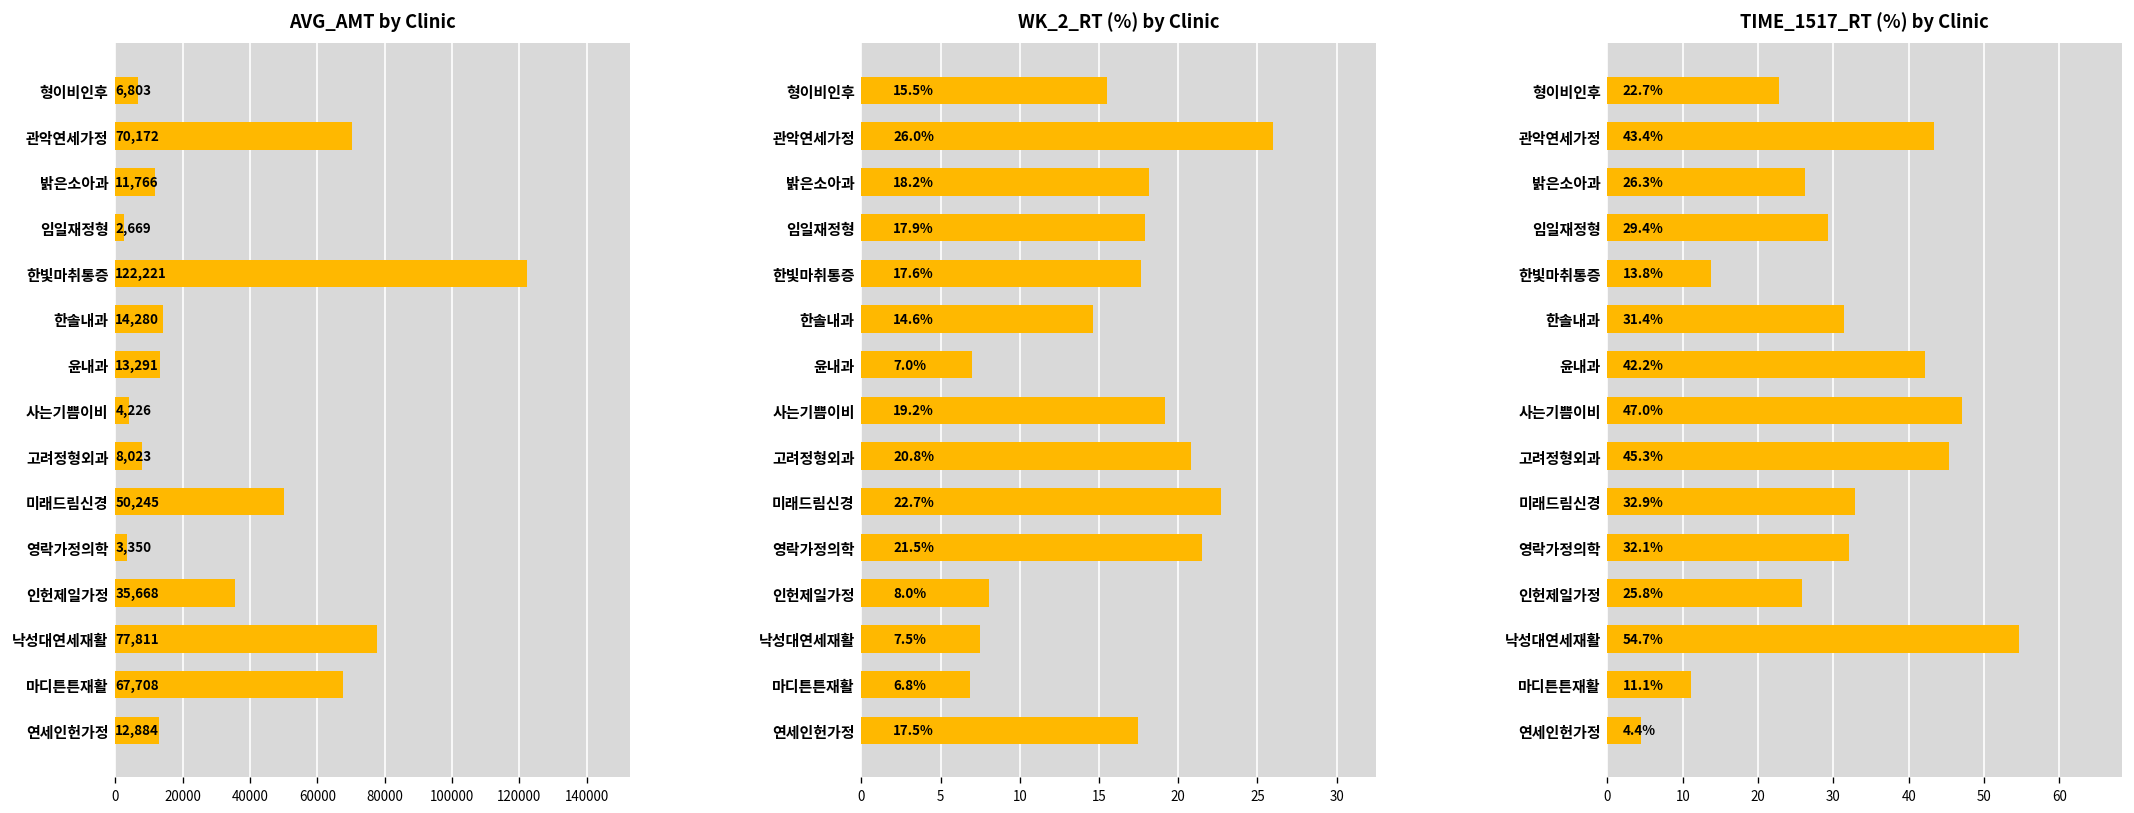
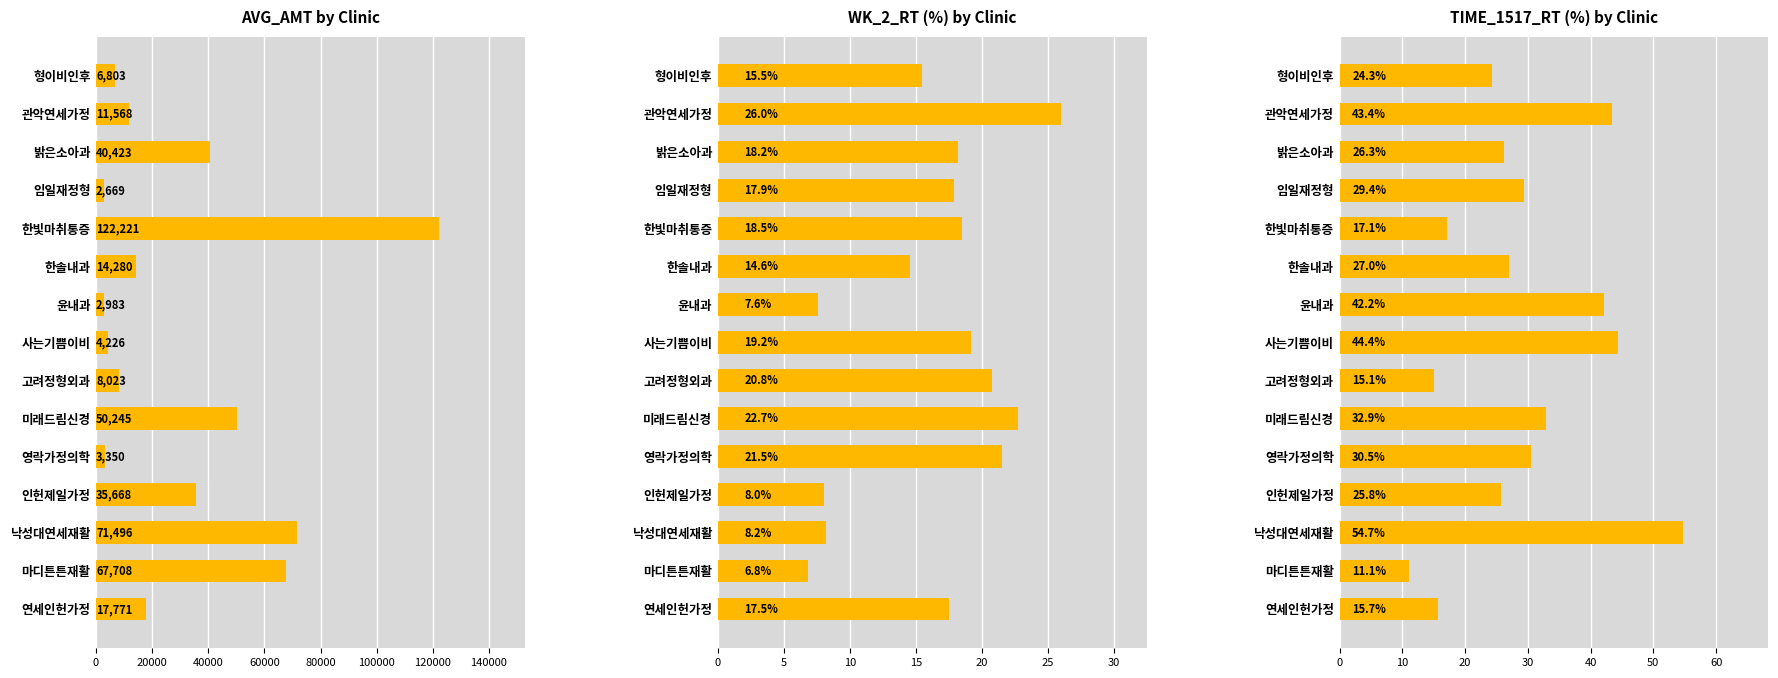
AVG_AMT by Clinic, 관악연세가정: 70,172 -> 11,568
AVG_AMT by Clinic, 밝은소아과: 11,766 -> 40,423
AVG_AMT by Clinic, 윤내과: 13,291 -> 2,983
AVG_AMT by Clinic, 낙성대연세재활: 77,811 -> 71,496
AVG_AMT by Clinic, 연세인헌가정: 12,884 -> 17,771
WK_2_RT (%) by Clinic, 한빛마취통증: 17.6% -> 18.5%
WK_2_RT (%) by Clinic, 윤내과: 7.0% -> 7.6%
WK_2_RT (%) by Clinic, 낙성대연세재활: 7.5% -> 8.2%
TIME_1517_RT (%) by Clinic, 형이비인후: 22.7% -> 24.3%
TIME_1517_RT (%) by Clinic, 한빛마취통증: 13.8% -> 17.1%
TIME_1517_RT (%) by Clinic, 한솔내과: 31.4% -> 27.0%
TIME_1517_RT (%) by Clinic, 사는기쁨이비: 47.0% -> 44.4%
TIME_1517_RT (%) by Clinic, 고려정형외과: 45.3% -> 15.1%
TIME_1517_RT (%) by Clinic, 영락가정의학: 32.1% -> 30.5%
TIME_1517_RT (%) by Clinic, 연세인헌가정: 4.4% -> 15.7%
